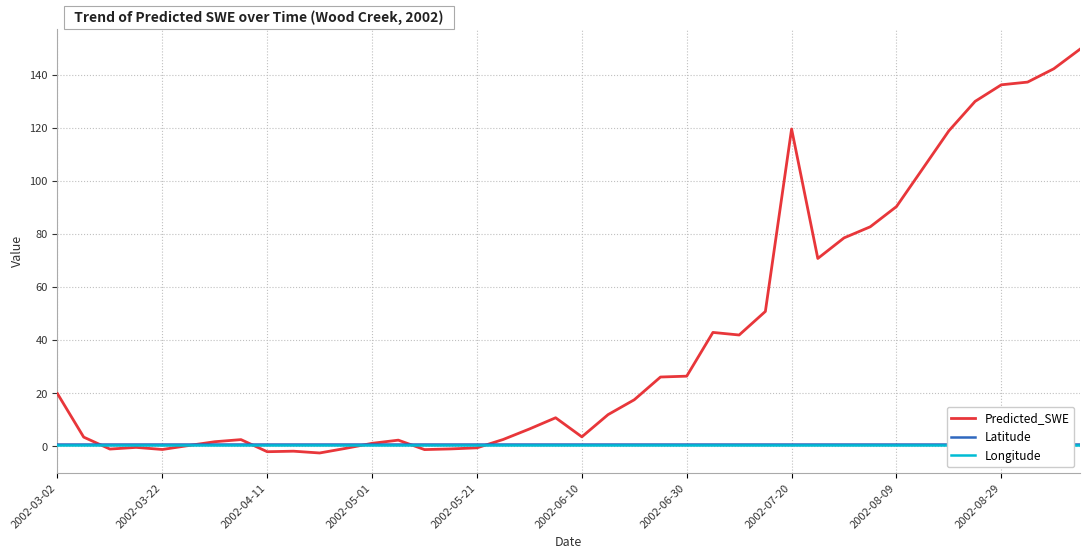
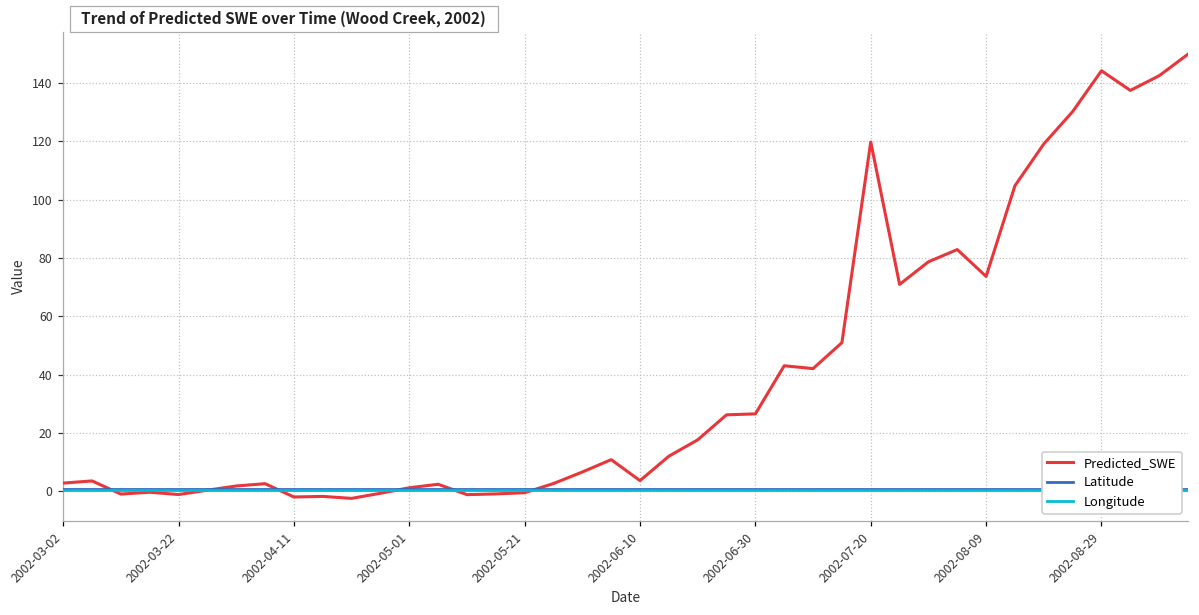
Predicted_SWE, 2002-03-02: 20 -> 3
Predicted_SWE, 2002-08-09: 90 -> 74
Predicted_SWE, 2002-08-29: 136 -> 144
